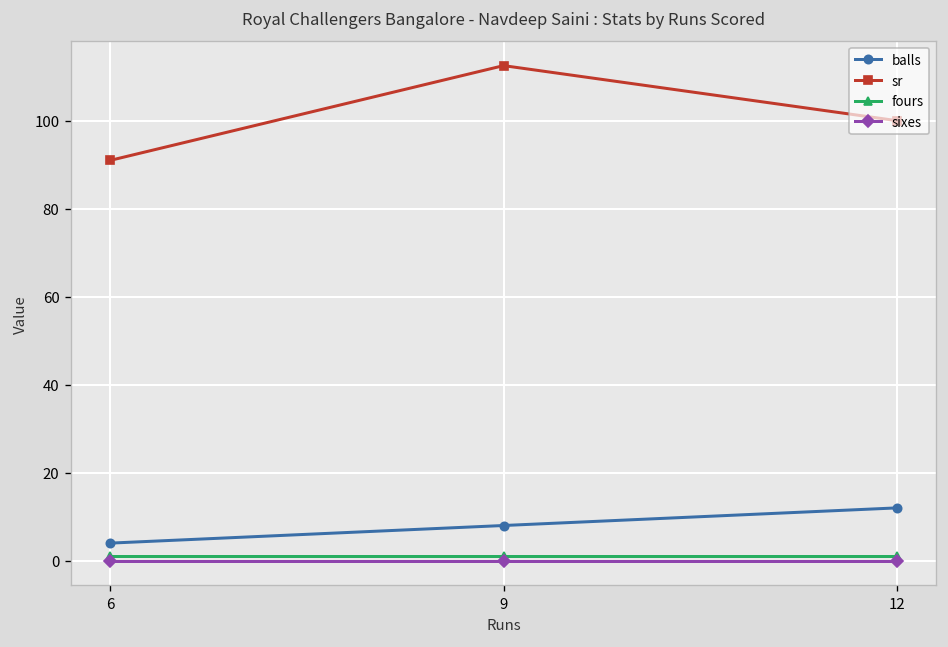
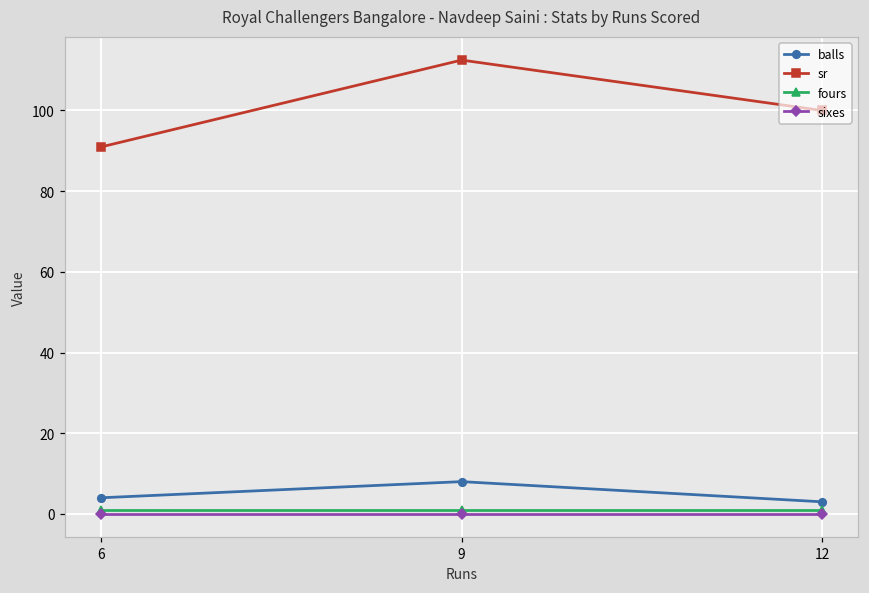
balls, 12: 12 -> 3
